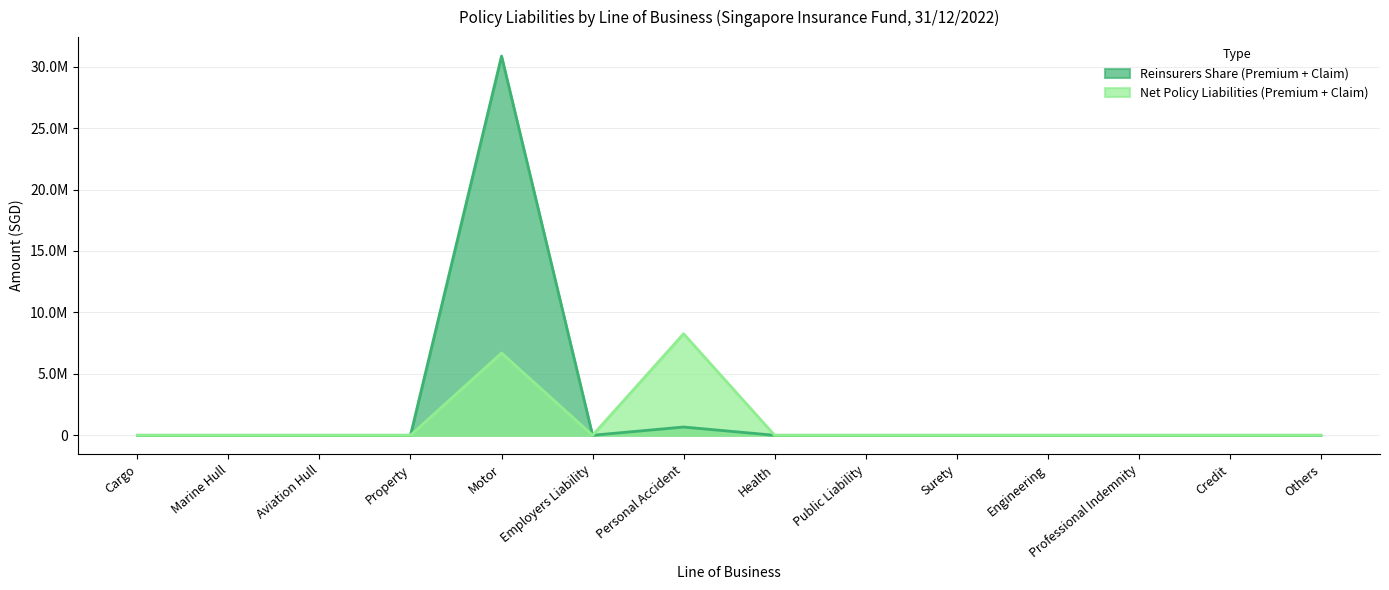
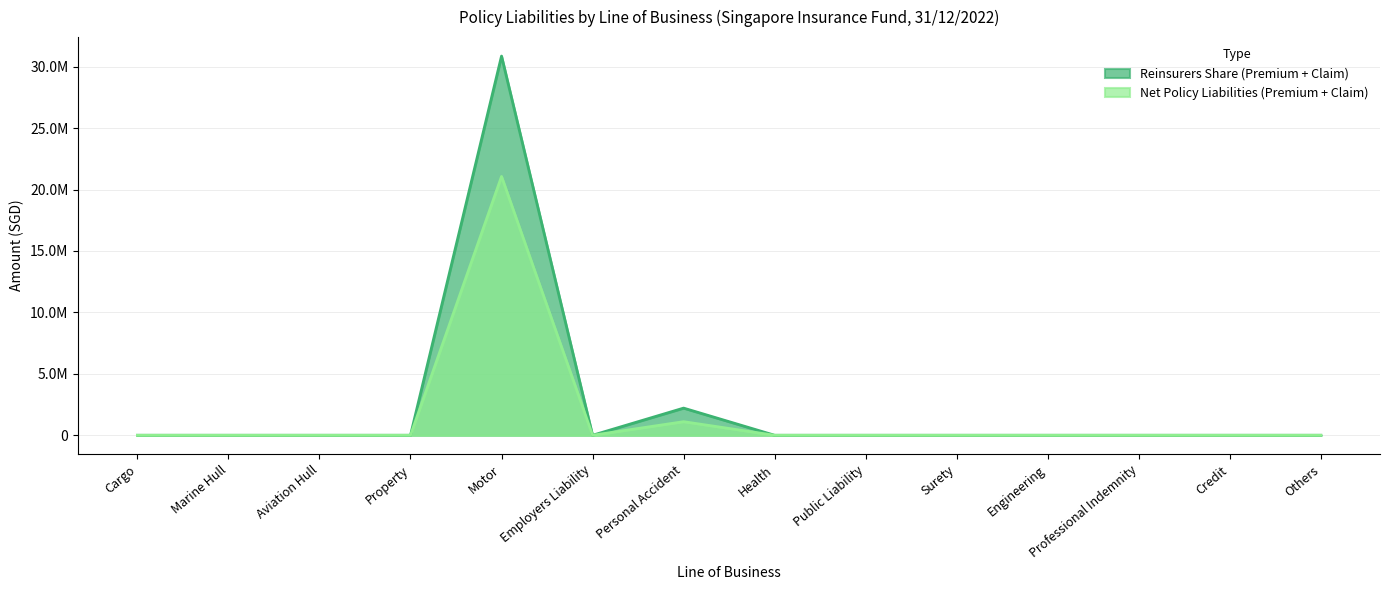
Net Policy Liabilities (Premium + Claim), Motor: 6700000 -> 21100000
Reinsurers Share (Premium + Claim), Personal Accident: 700000 -> 2200000
Net Policy Liabilities (Premium + Claim), Personal Accident: 8300000 -> 1100000
